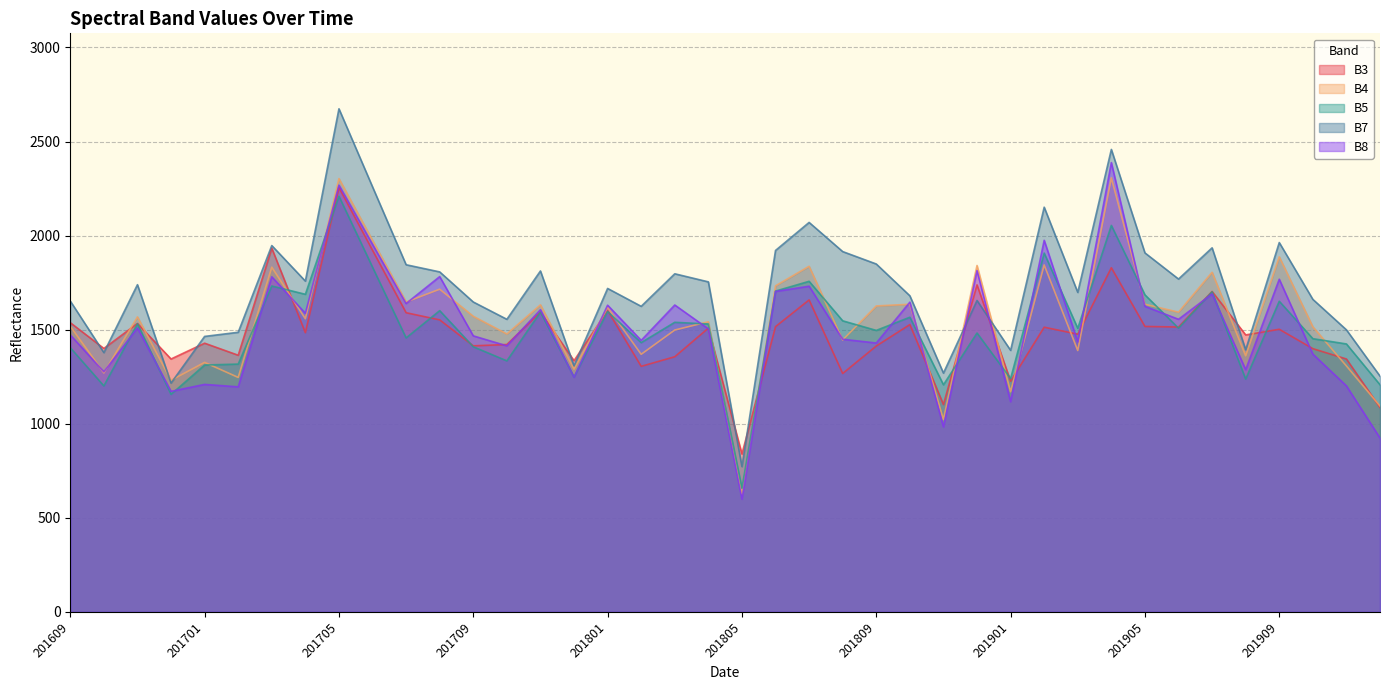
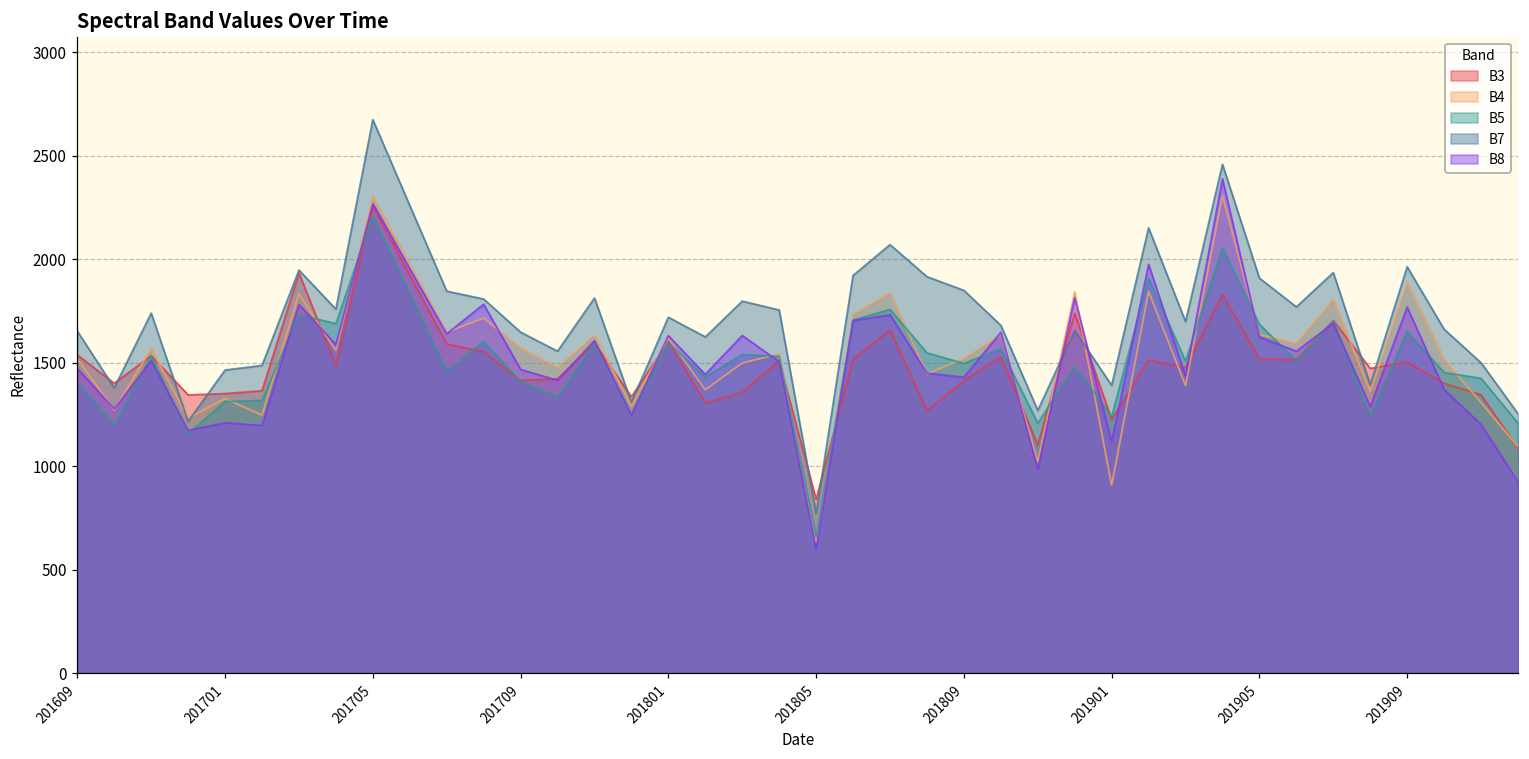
B3, 201701: 1430 -> 1350
B4, 201809: 1630 -> 1520
B4, 201901: 1170 -> 910
